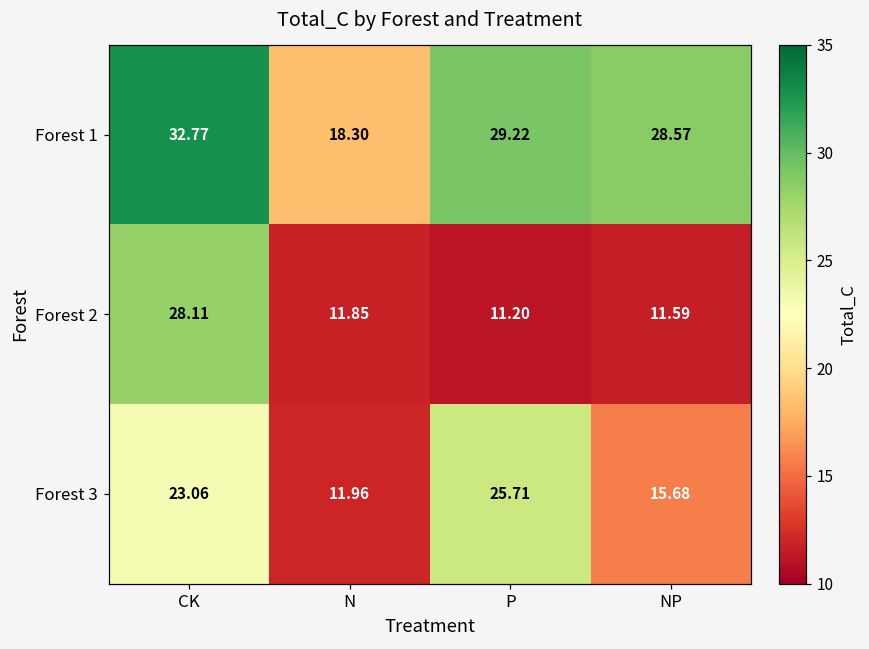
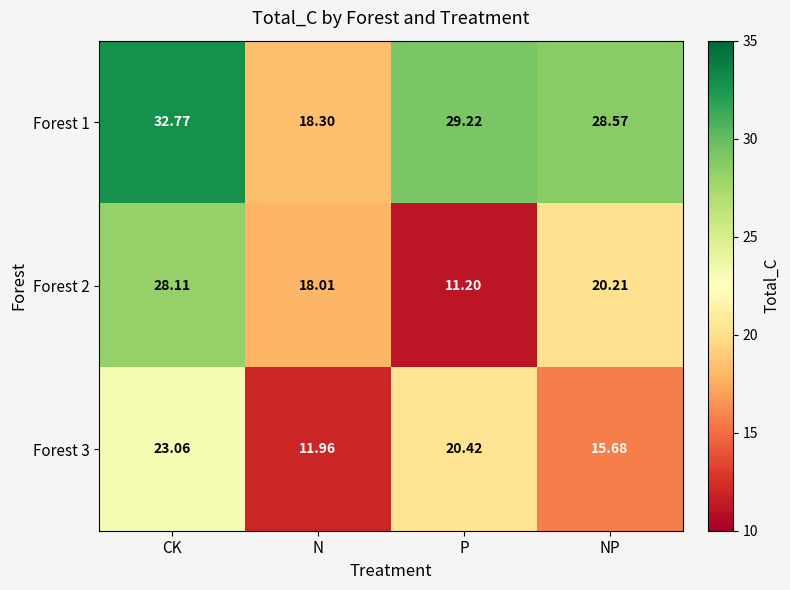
Forest 2, N: 11.85 -> 18.01
Forest 2, NP: 11.59 -> 20.21
Forest 3, P: 25.71 -> 20.42
